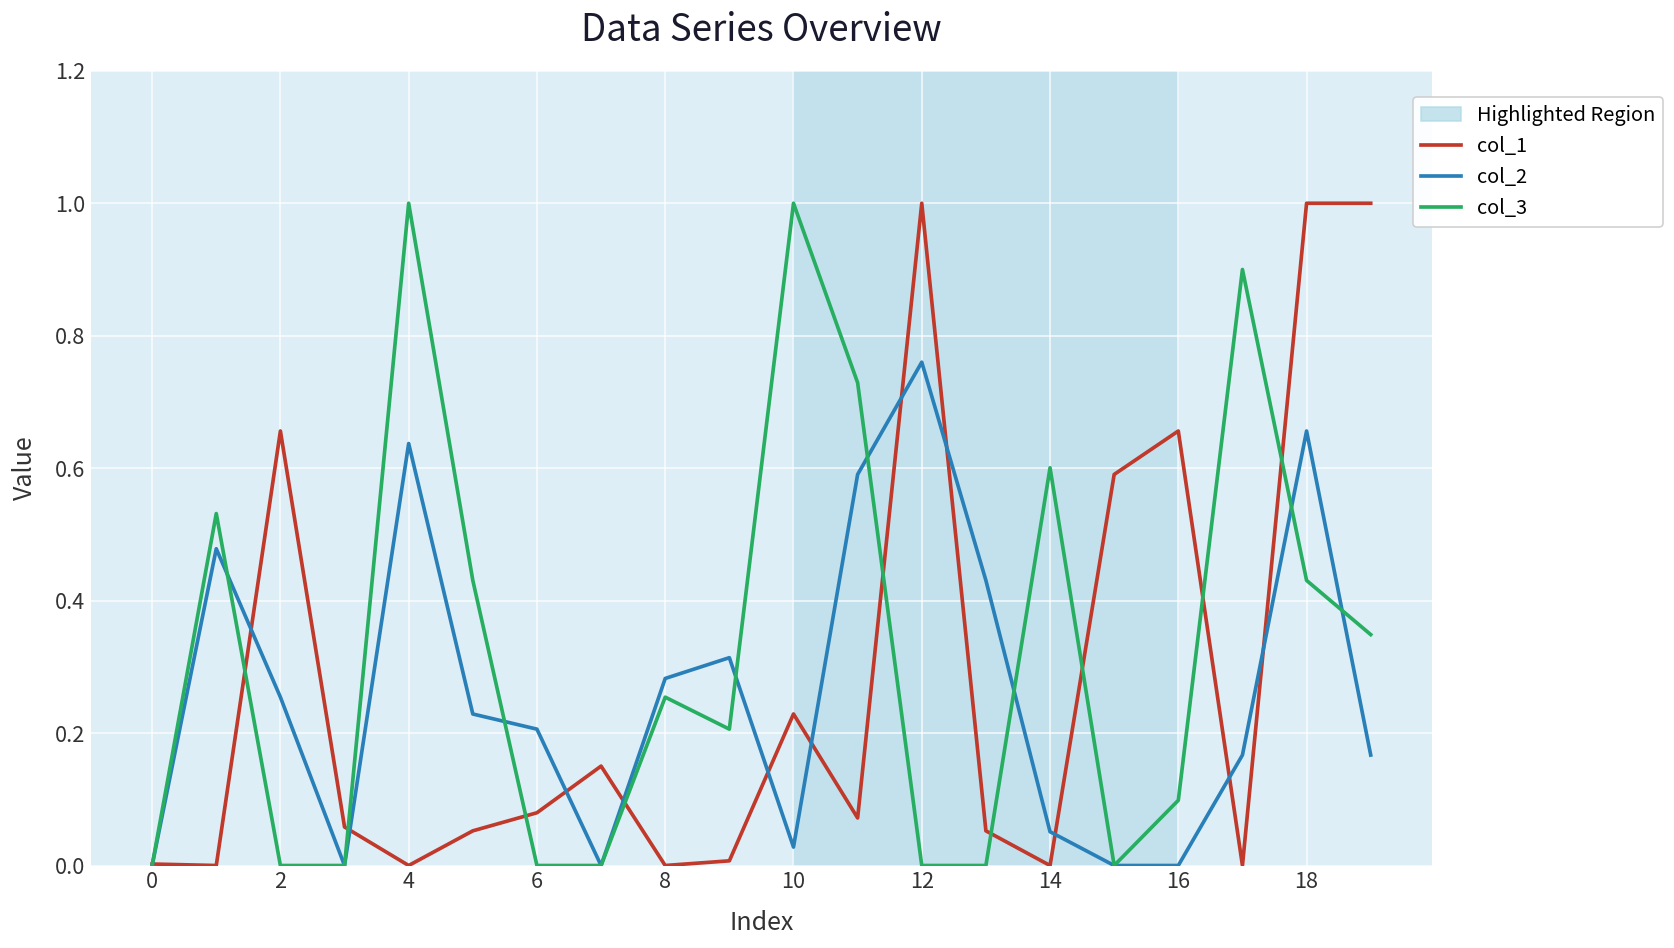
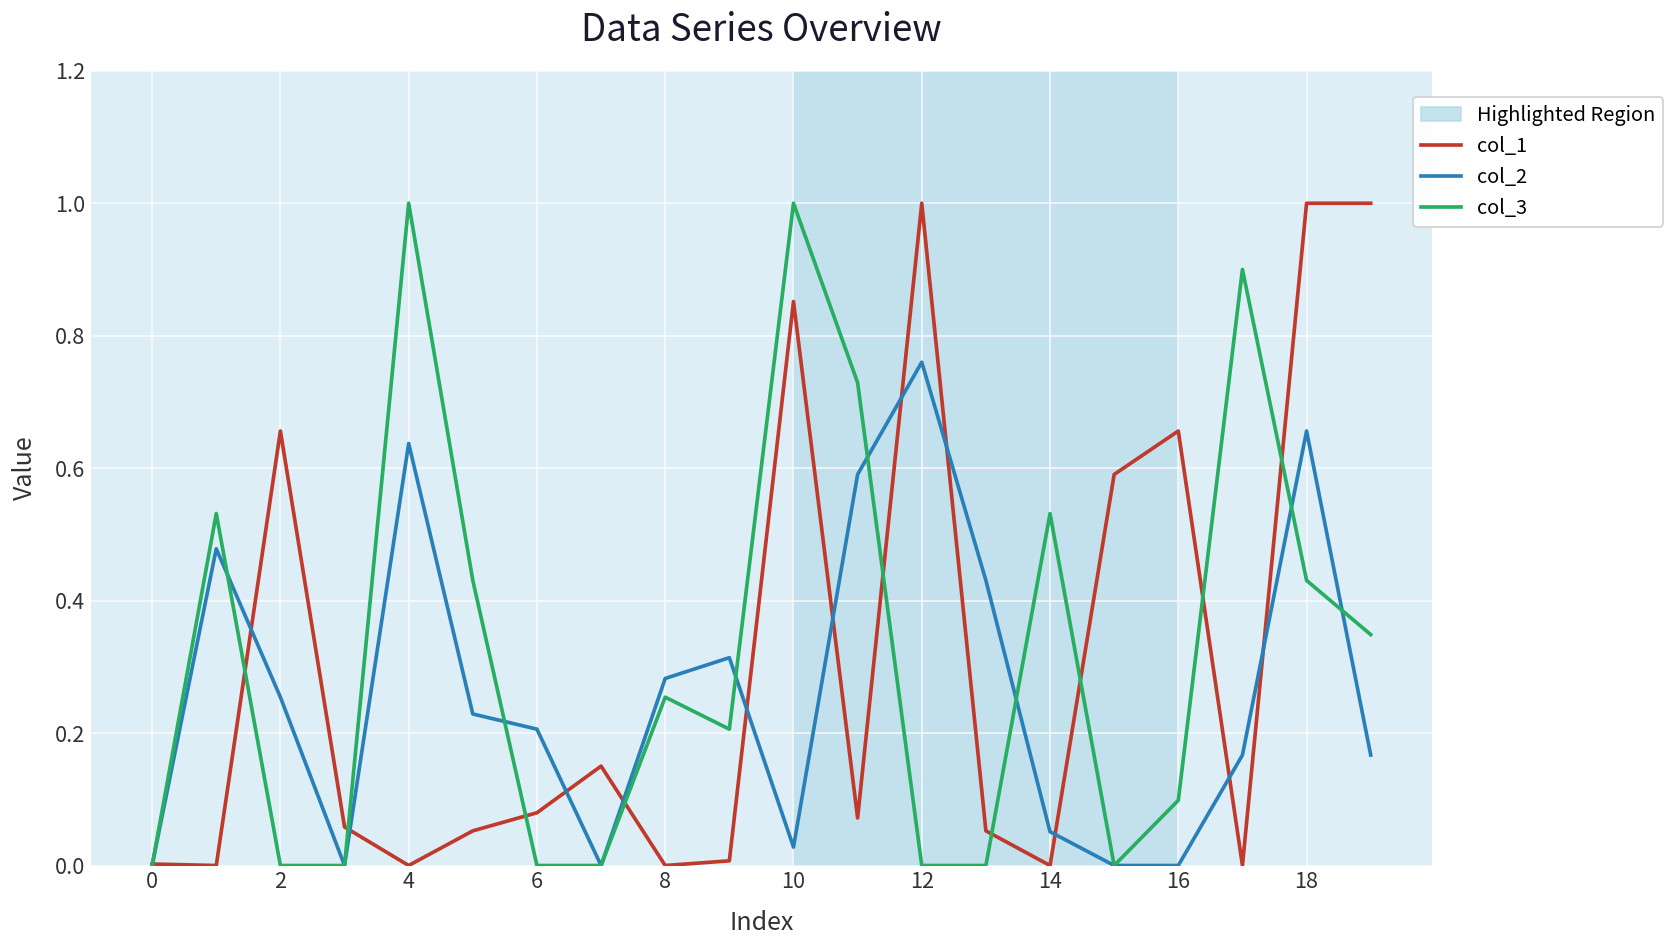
col_1, 10: 0.23 -> 0.85
col_3, 14: 0.60 -> 0.53
